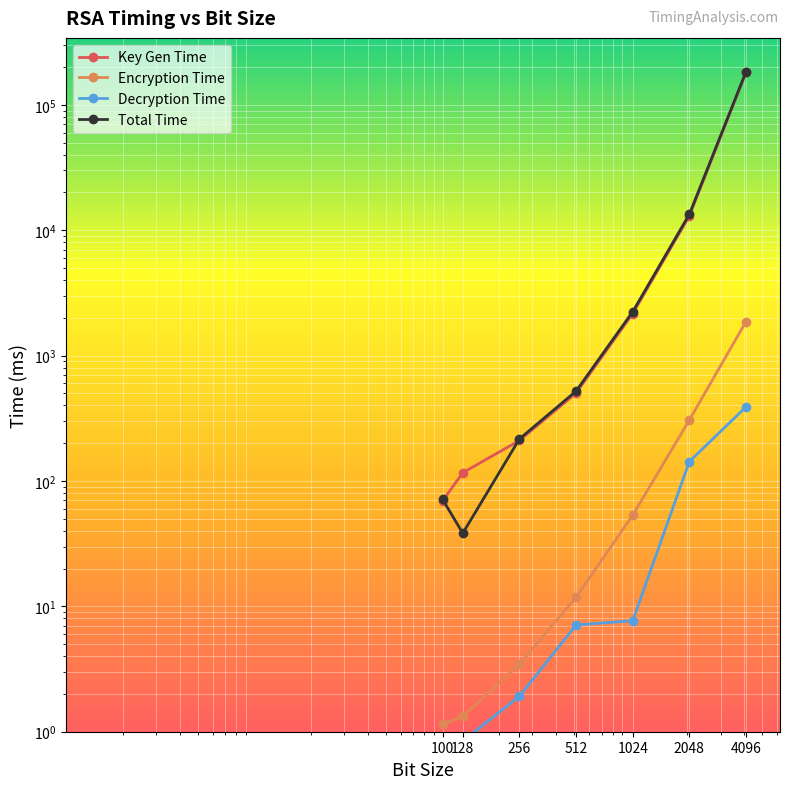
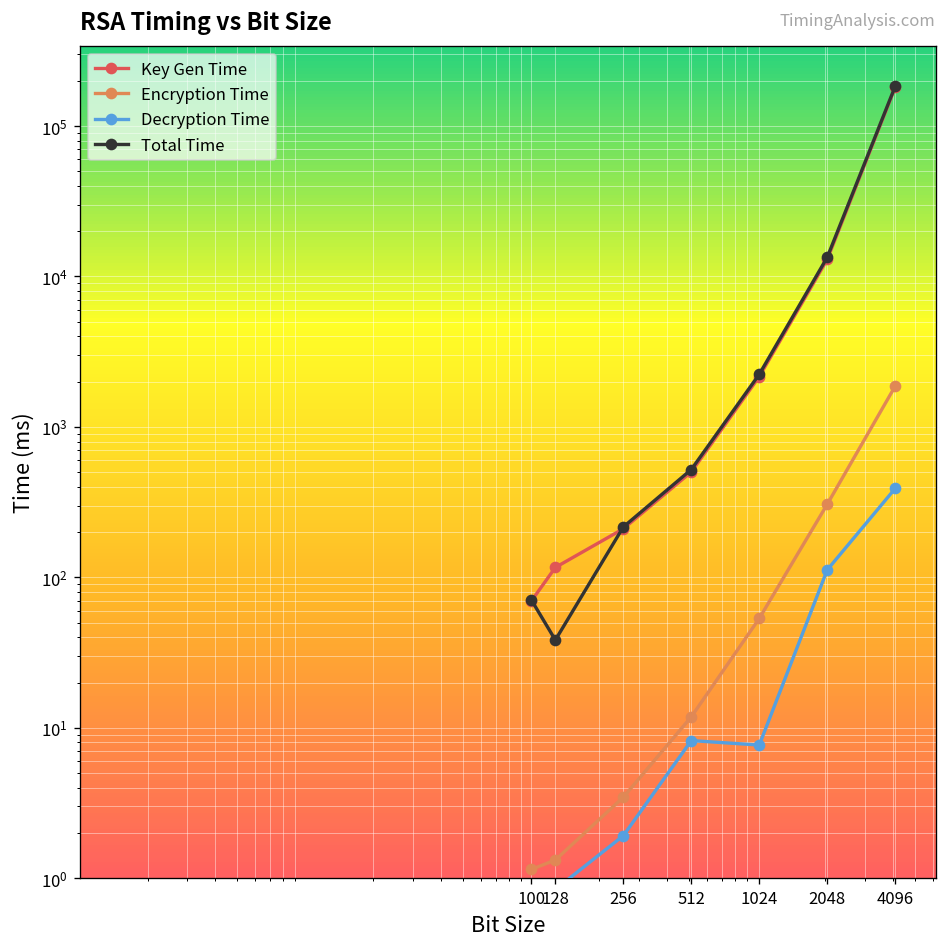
Decryption Time, 512: 7 -> 8
Decryption Time, 2048: 140 -> 110
